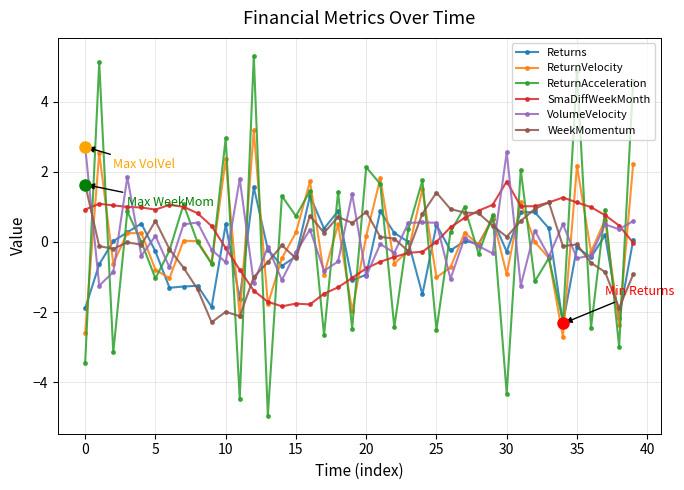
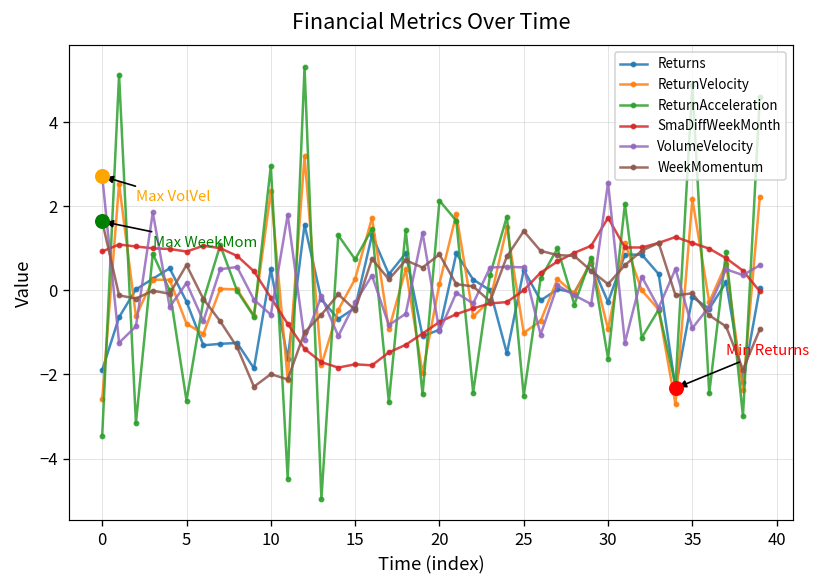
ReturnAcceleration, 5: -1.0 -> -2.6
ReturnAcceleration, 30: -4.3 -> -1.6
VolumeVelocity, 35: -0.5 -> -0.9
